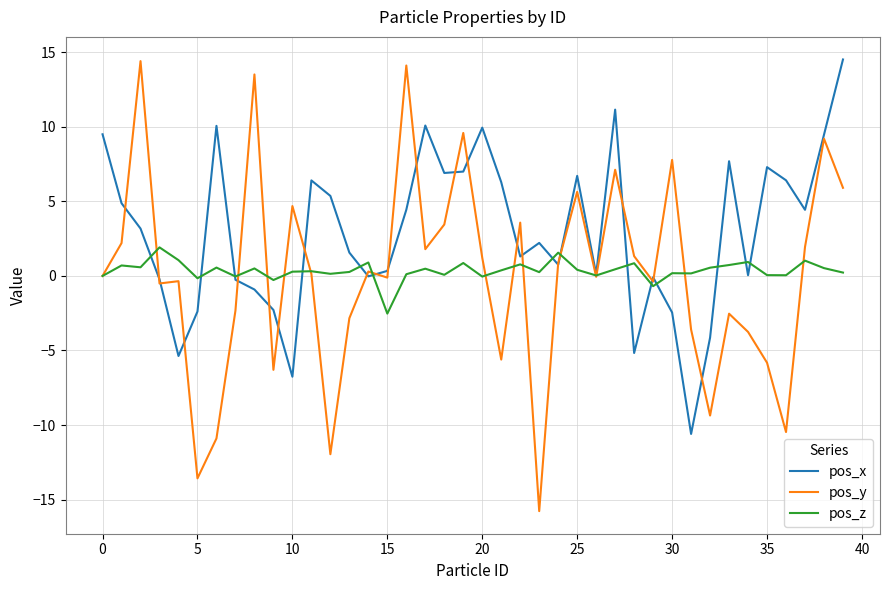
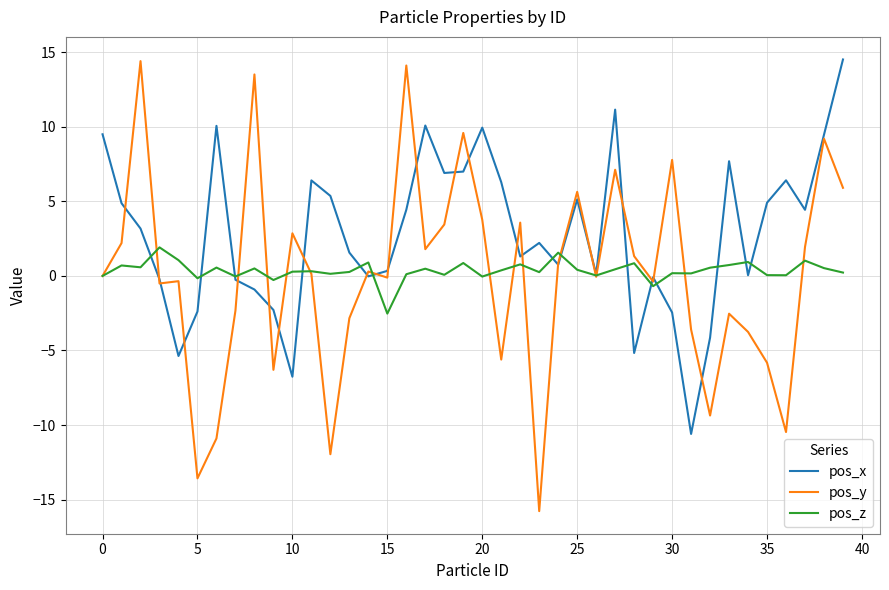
pos_y, 10: 4.7 -> 2.9
pos_y, 20: 1.2 -> 3.8
pos_x, 25: 6.7 -> 5.1
pos_x, 35: 7.3 -> 4.9
